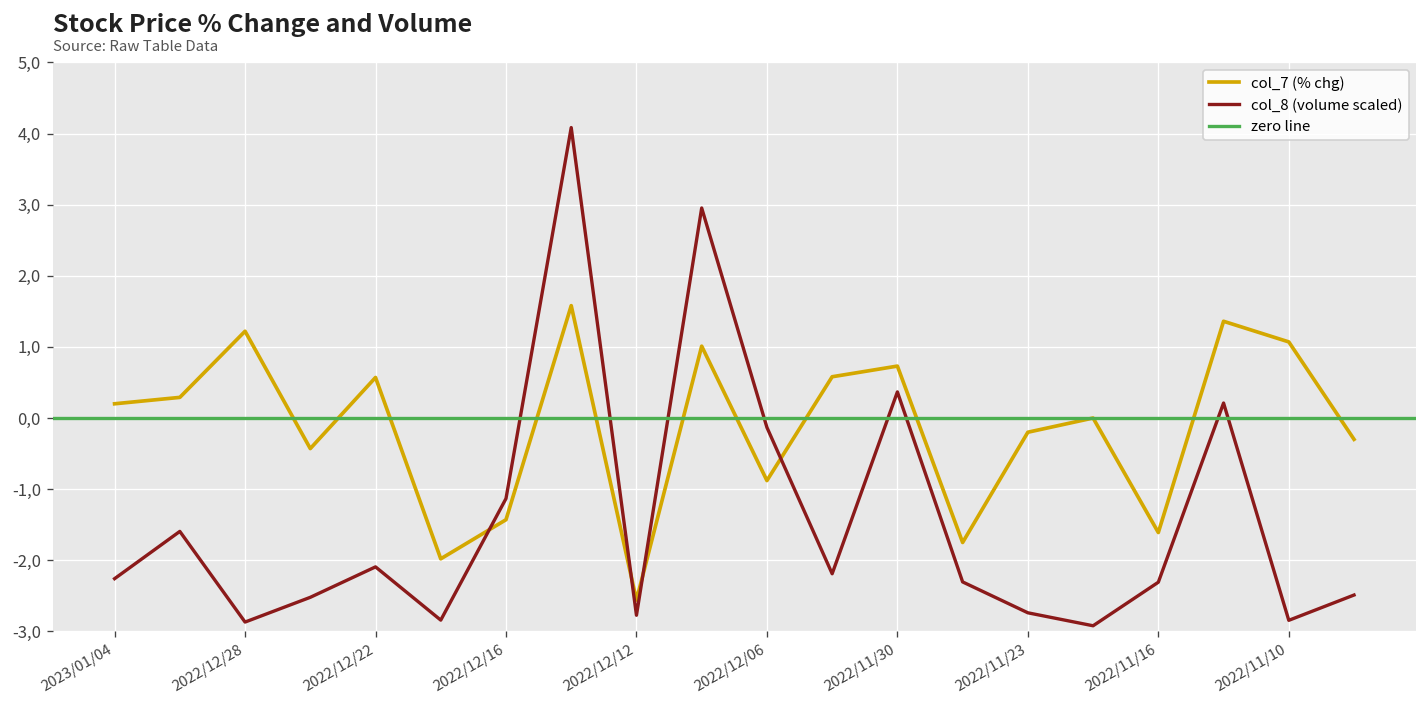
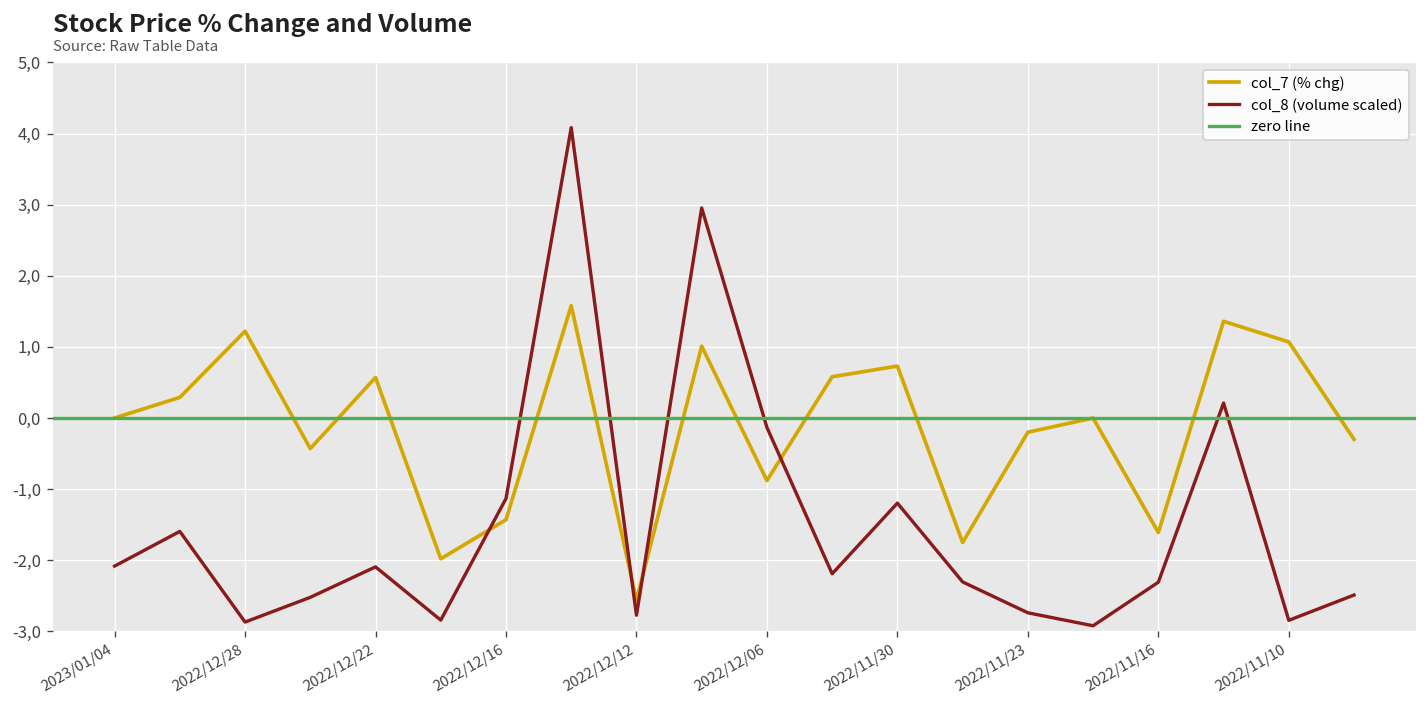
col_7 (% chg), 2023/01/04: 2 -> 0
col_8 (volume scaled), 2023/01/04: -23 -> -21
col_8 (volume scaled), 2022/11/30: 4 -> -12
